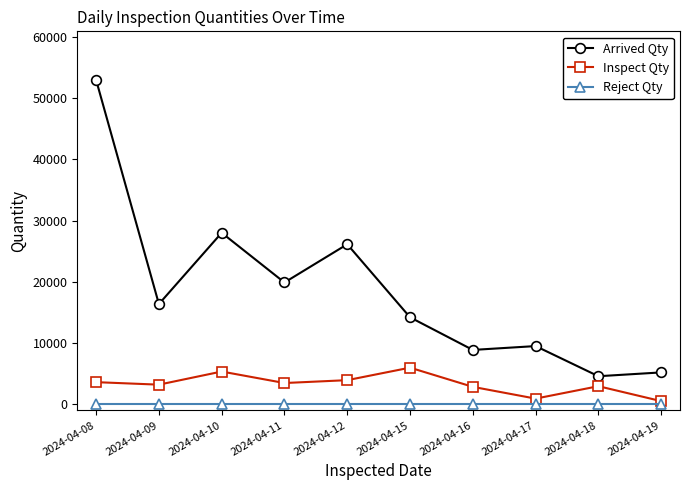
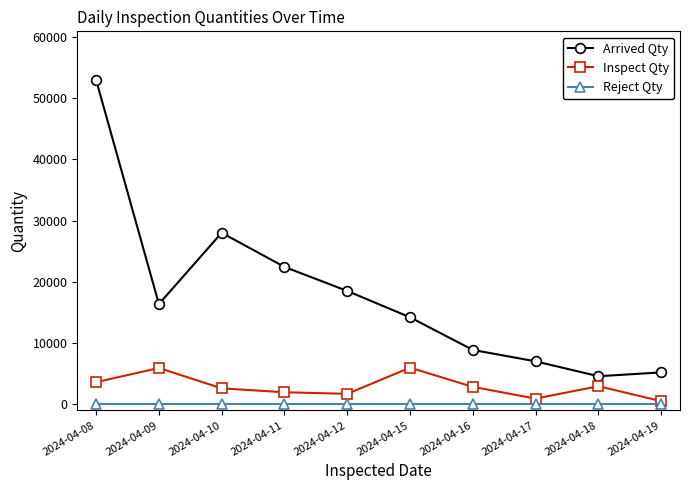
Inspect Qty, 2024-04-09: 3000 -> 6000
Inspect Qty, 2024-04-10: 5000 -> 3000
Arrived Qty, 2024-04-11: 20000 -> 22000
Inspect Qty, 2024-04-11: 3000 -> 2000
Arrived Qty, 2024-04-12: 26000 -> 19000
Inspect Qty, 2024-04-12: 4000 -> 2000
Arrived Qty, 2024-04-17: 10000 -> 7000
